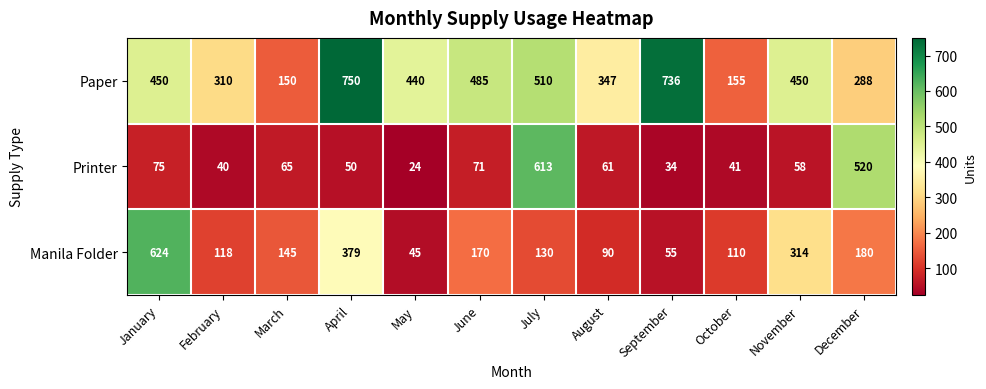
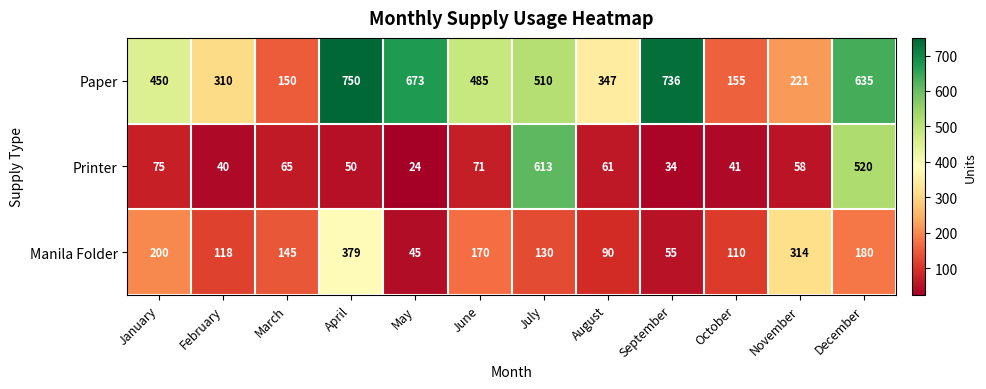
Paper, May: 440 -> 673
Paper, November: 450 -> 221
Paper, December: 288 -> 635
Manila Folder, January: 624 -> 200
